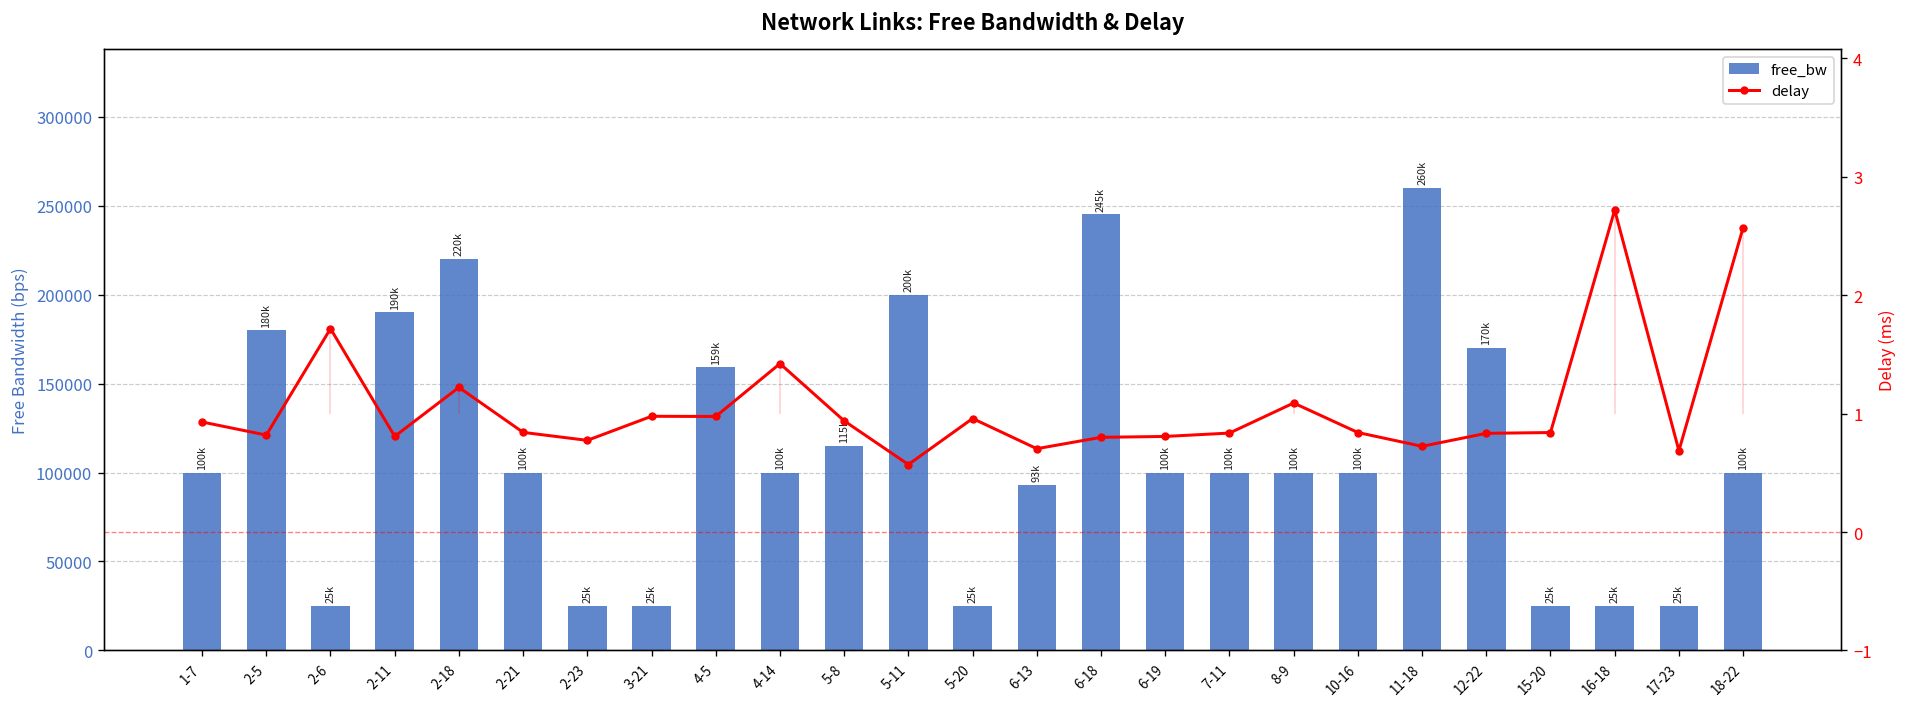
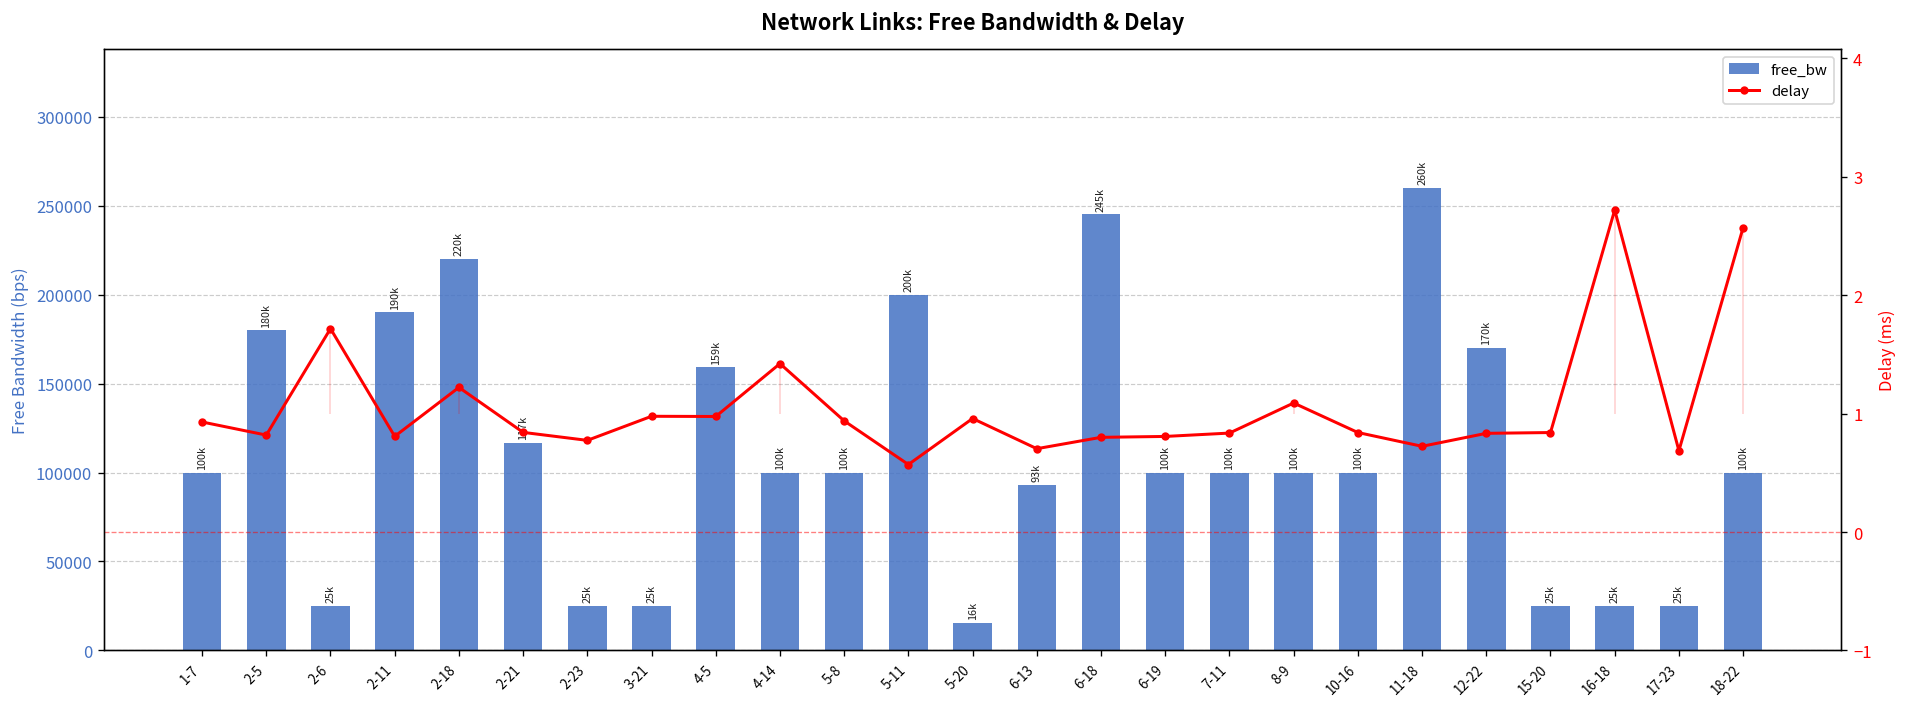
free_bw, 2-21: 100k -> 117k
free_bw, 5-8: 115k -> 100k
free_bw, 5-20: 25k -> 16k
